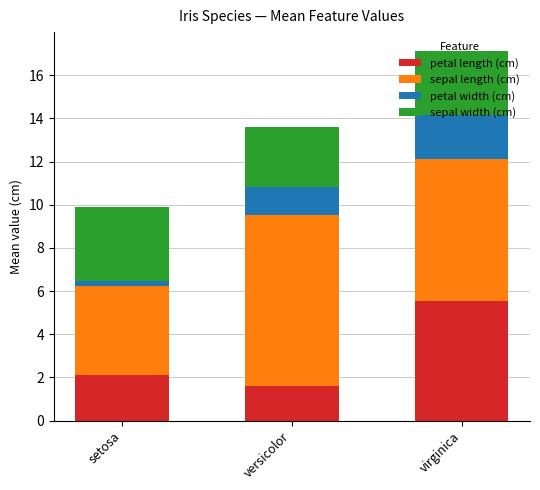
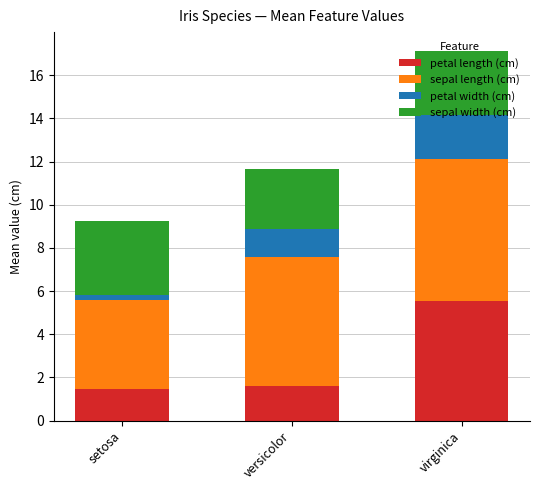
petal length (cm), setosa: 2.1 -> 1.5
sepal length (cm), versicolor: 7.9 -> 5.9
